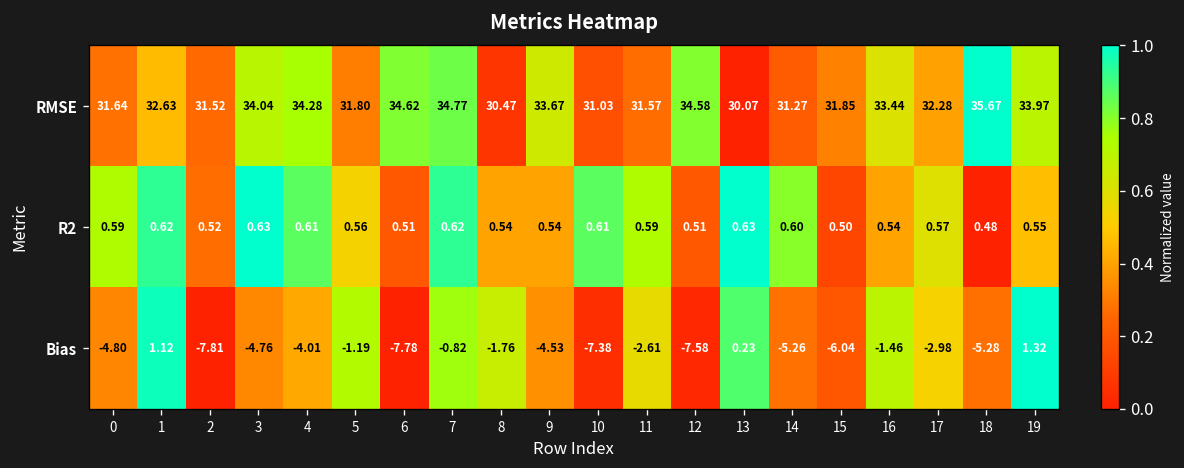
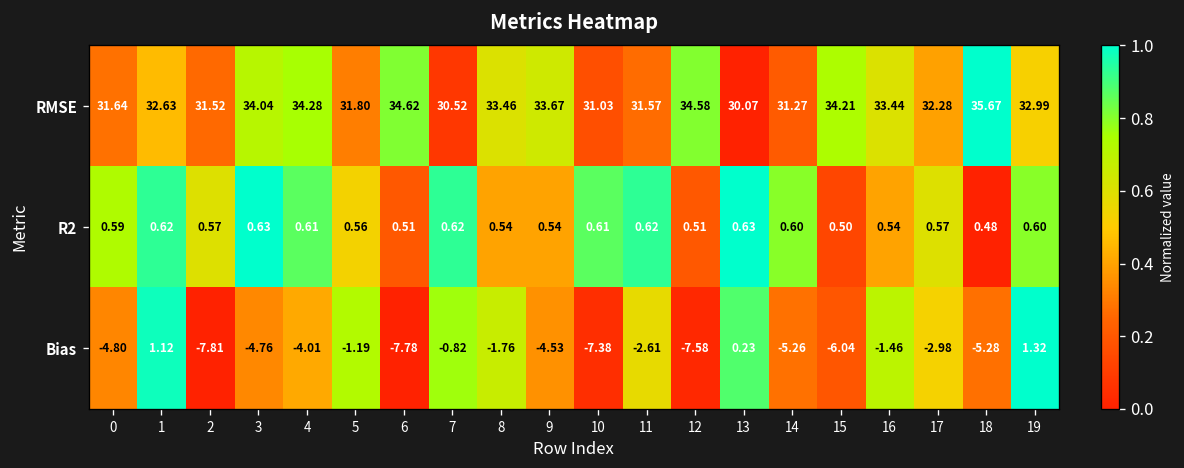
RMSE, 7: 34.77 -> 30.52
RMSE, 8: 30.47 -> 33.46
RMSE, 15: 31.85 -> 34.21
RMSE, 19: 33.97 -> 32.99
R2, 2: 0.52 -> 0.57
R2, 11: 0.59 -> 0.62
R2, 19: 0.55 -> 0.60
